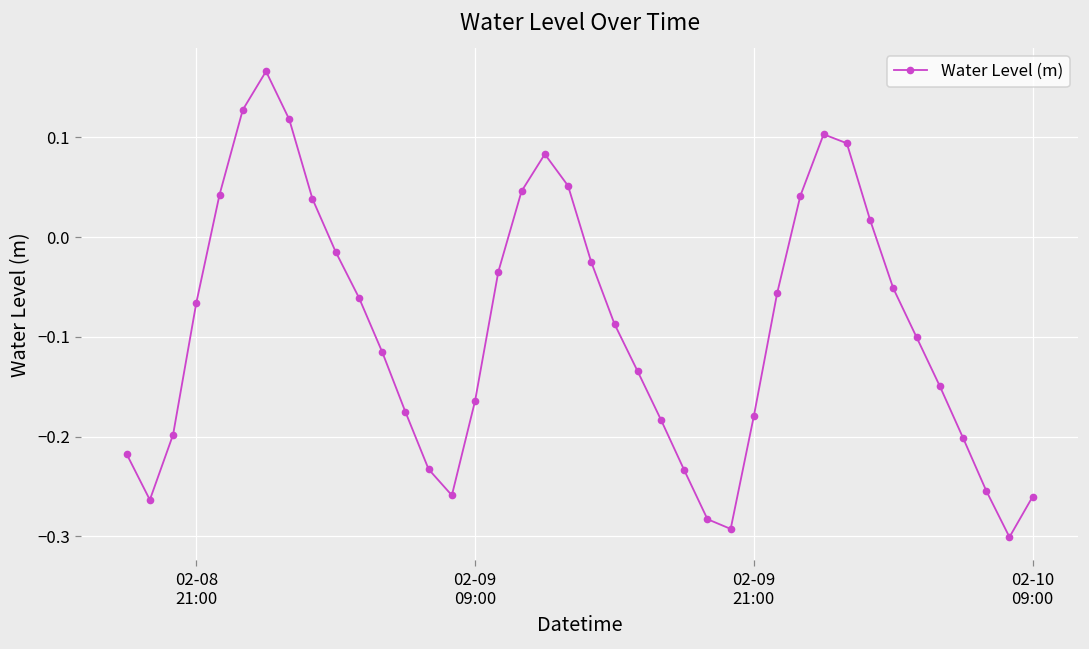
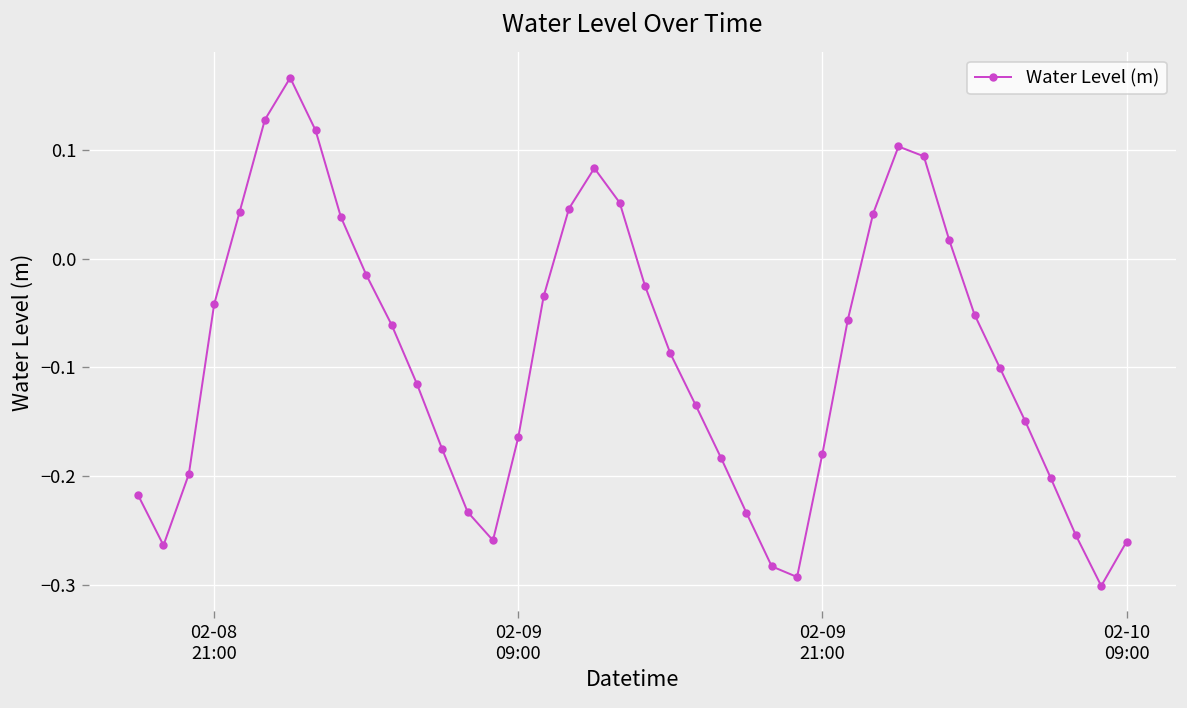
02-08 21:00: -0.07 -> -0.04
